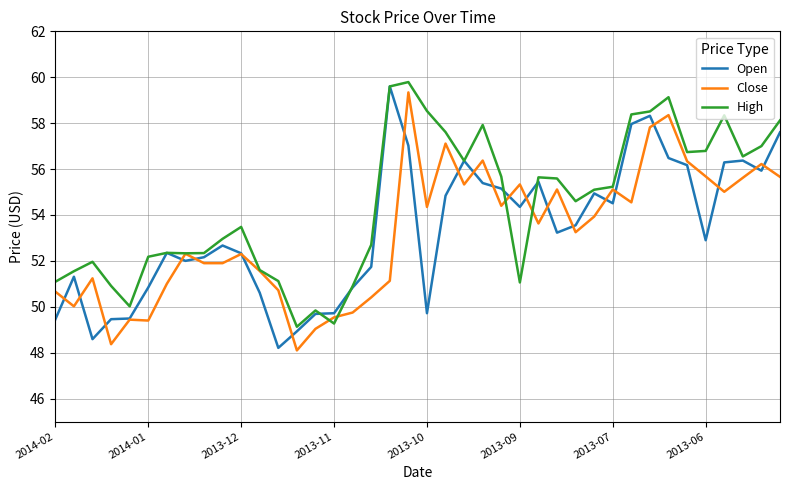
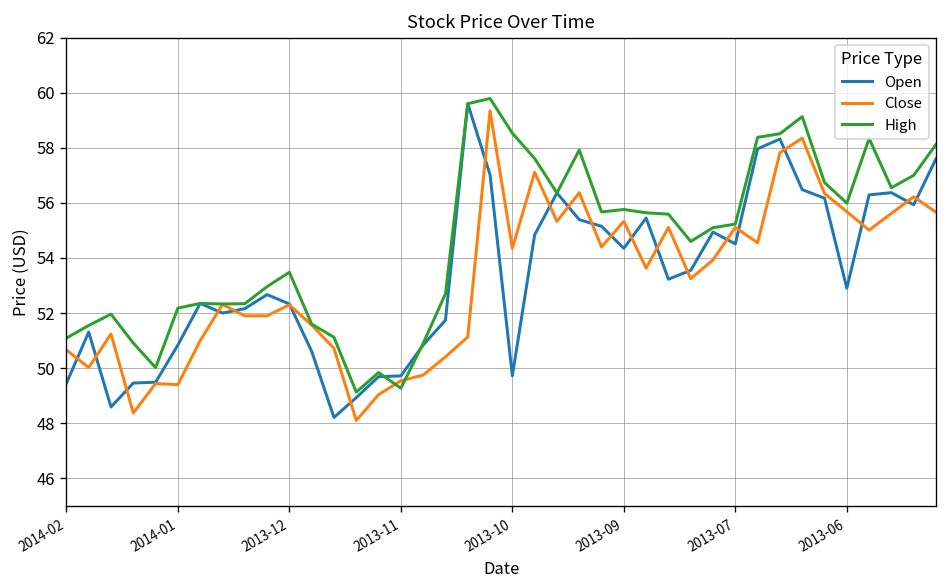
High, 2013-09: 51.1 -> 55.8
High, 2013-06: 56.8 -> 56.0
